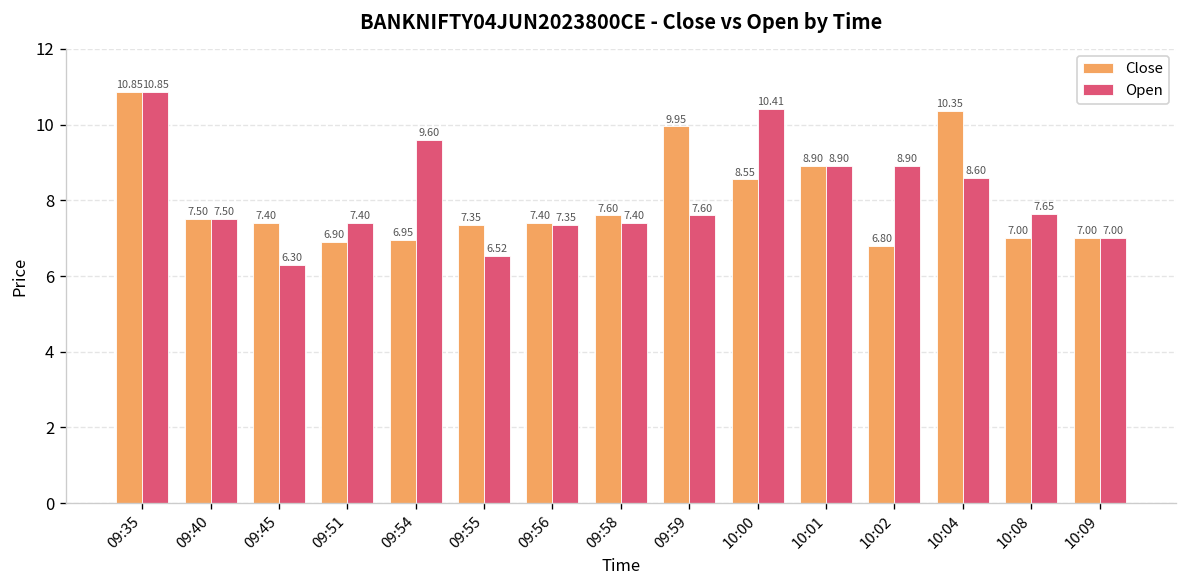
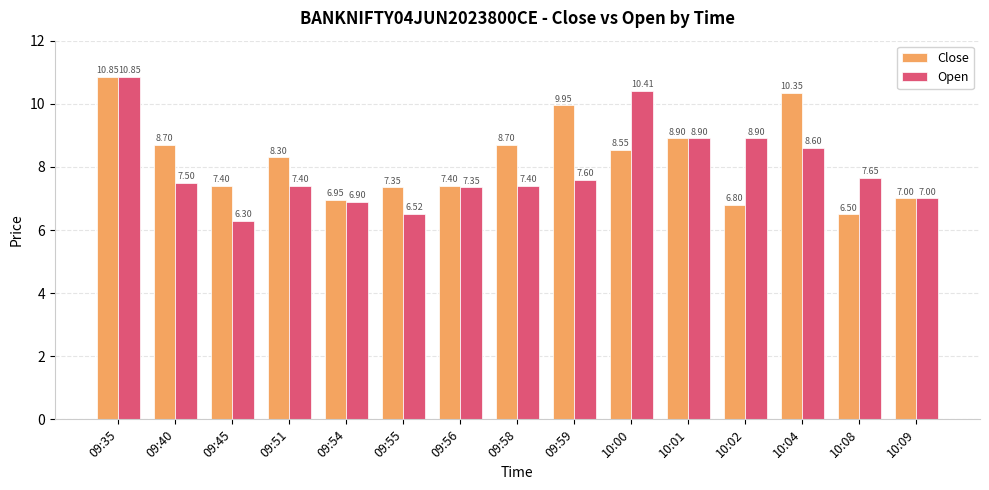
Close, 09:40: 7.50 -> 8.70
Close, 09:51: 6.90 -> 8.30
Open, 09:54: 9.60 -> 6.90
Close, 09:58: 7.60 -> 8.70
Close, 10:08: 7.00 -> 6.50
